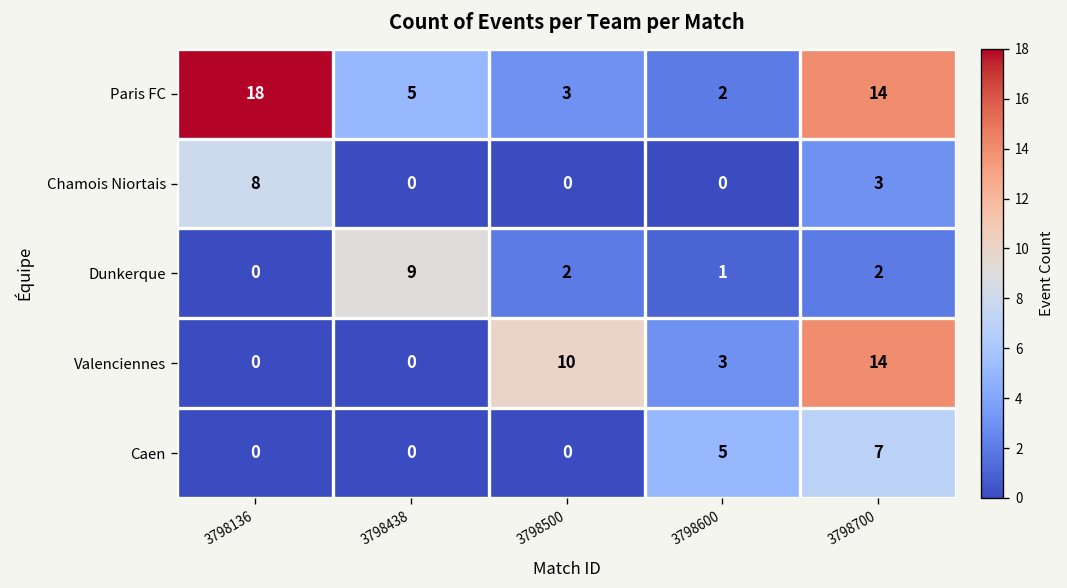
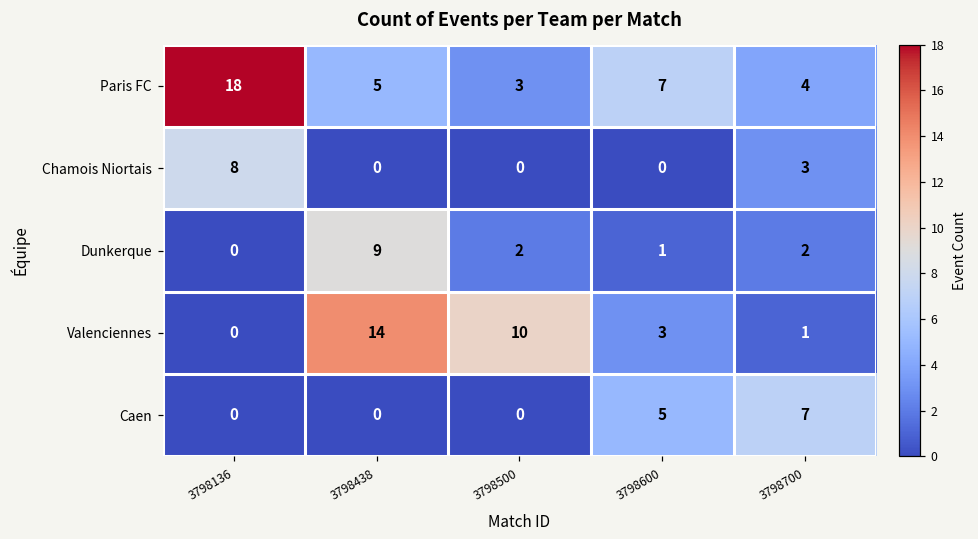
Paris FC, 3798600: 2 -> 7
Paris FC, 3798700: 14 -> 4
Valenciennes, 3798438: 0 -> 14
Valenciennes, 3798700: 14 -> 1
